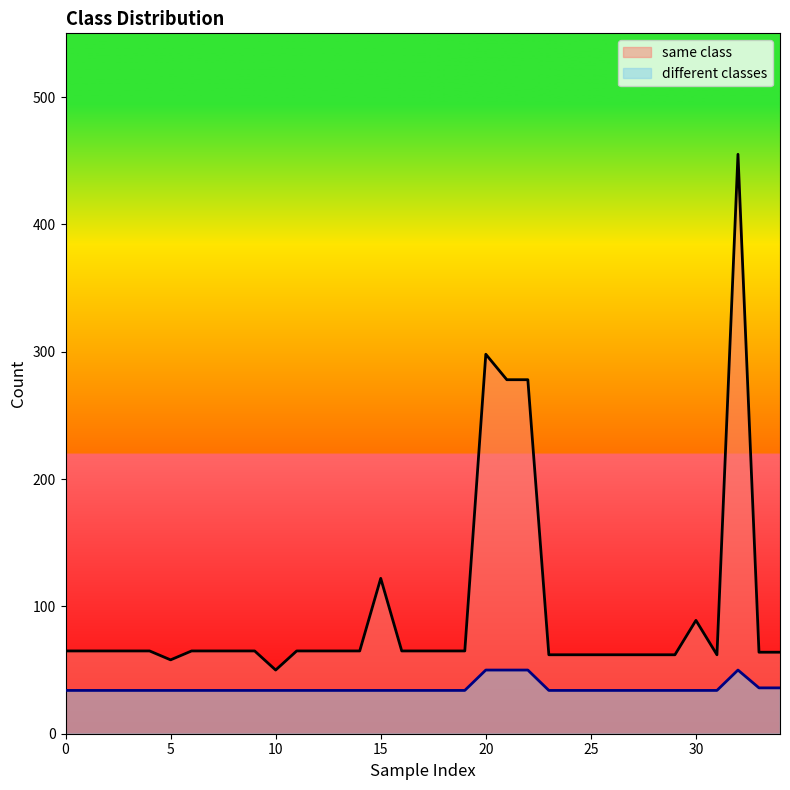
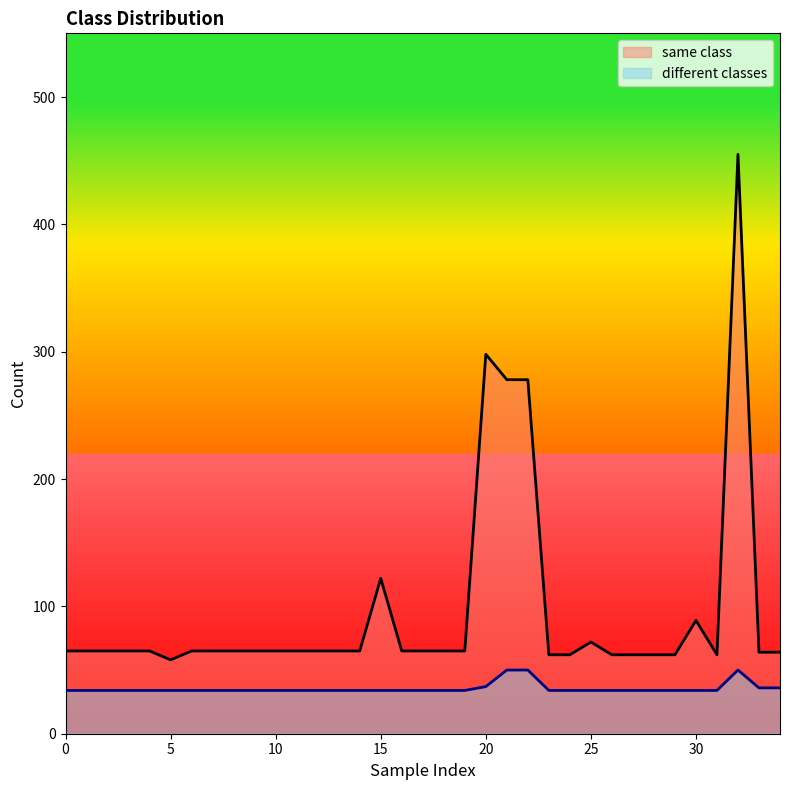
same class, 10: 50 -> 65
different classes, 20: 50 -> 37
same class, 25: 62 -> 72
